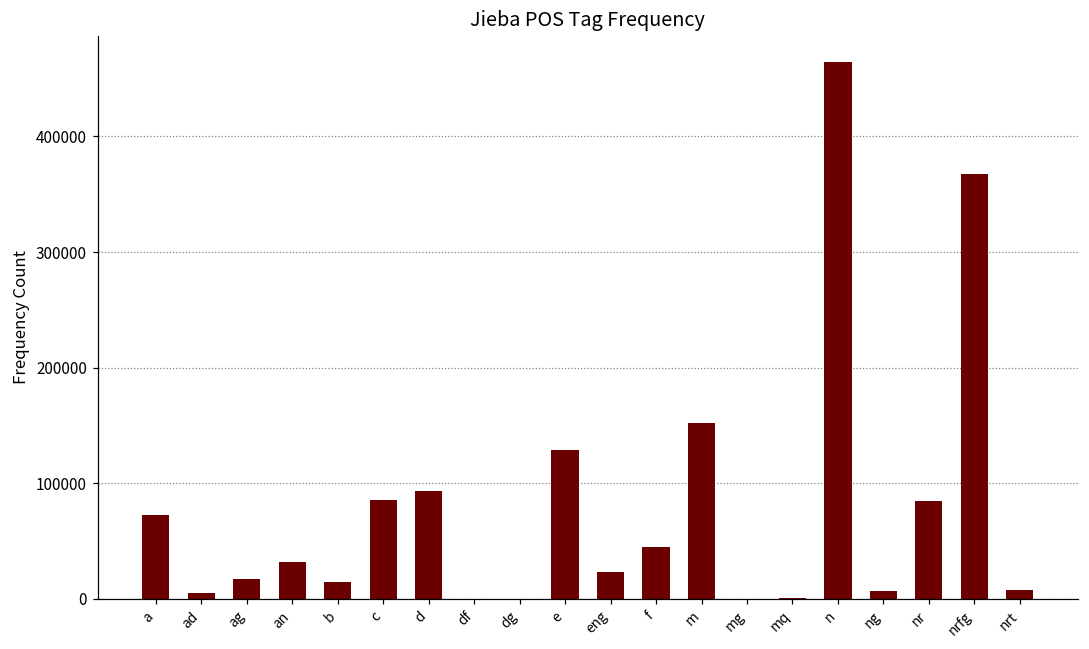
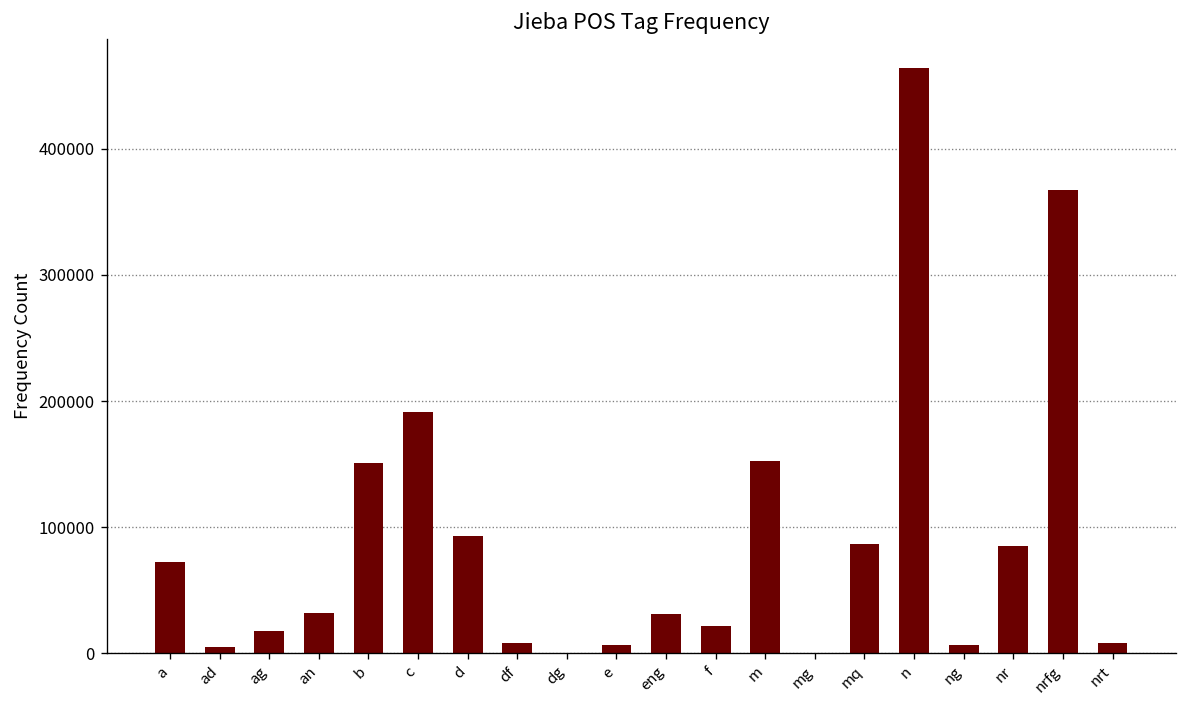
b: 14000 -> 151000
c: 85000 -> 191000
df: 0 -> 8000
e: 129000 -> 7000
eng: 23000 -> 31000
f: 45000 -> 22000
mq: 1000 -> 86000
